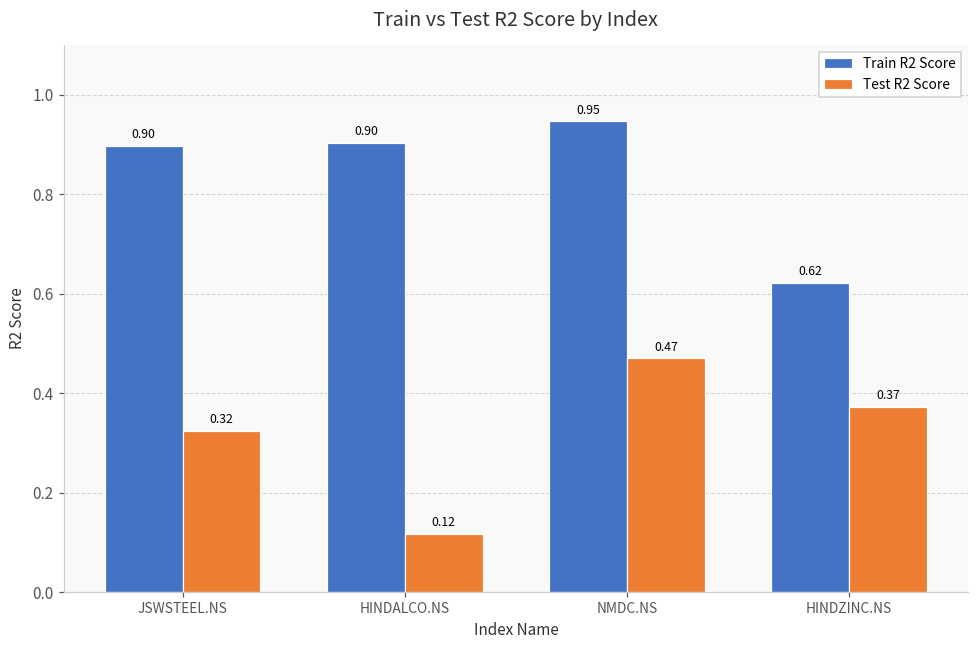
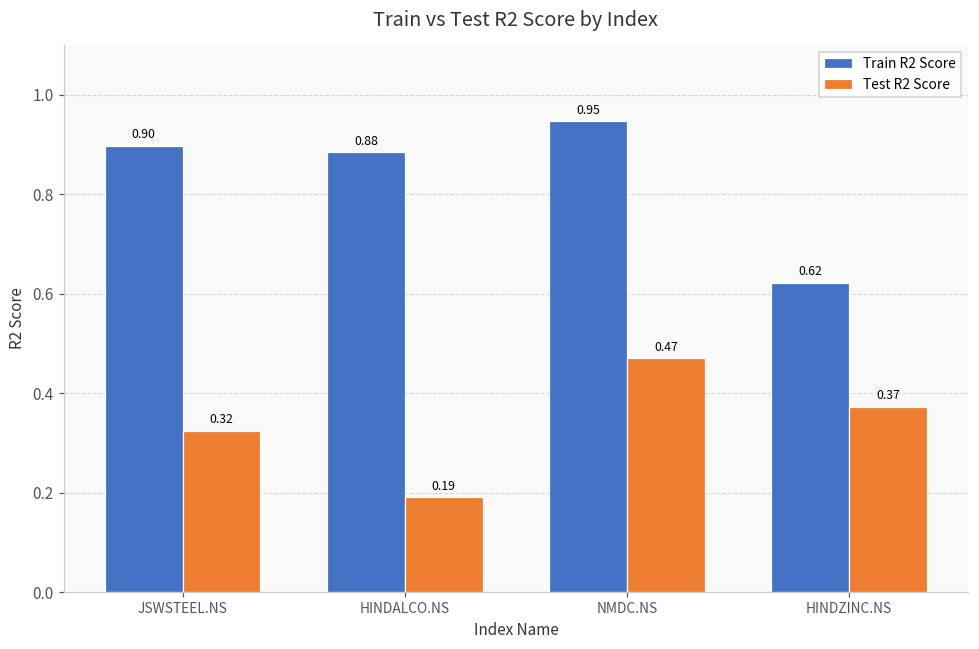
Train R2 Score, HINDALCO.NS: 0.90 -> 0.88
Test R2 Score, HINDALCO.NS: 0.12 -> 0.19
